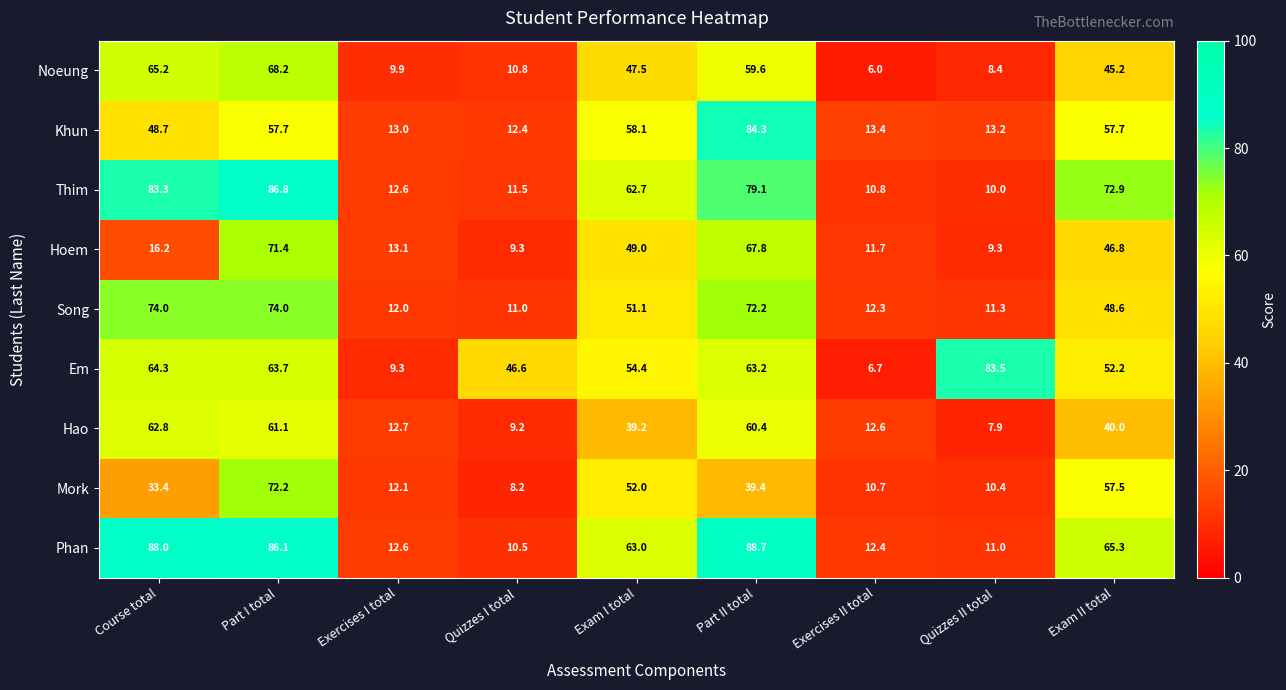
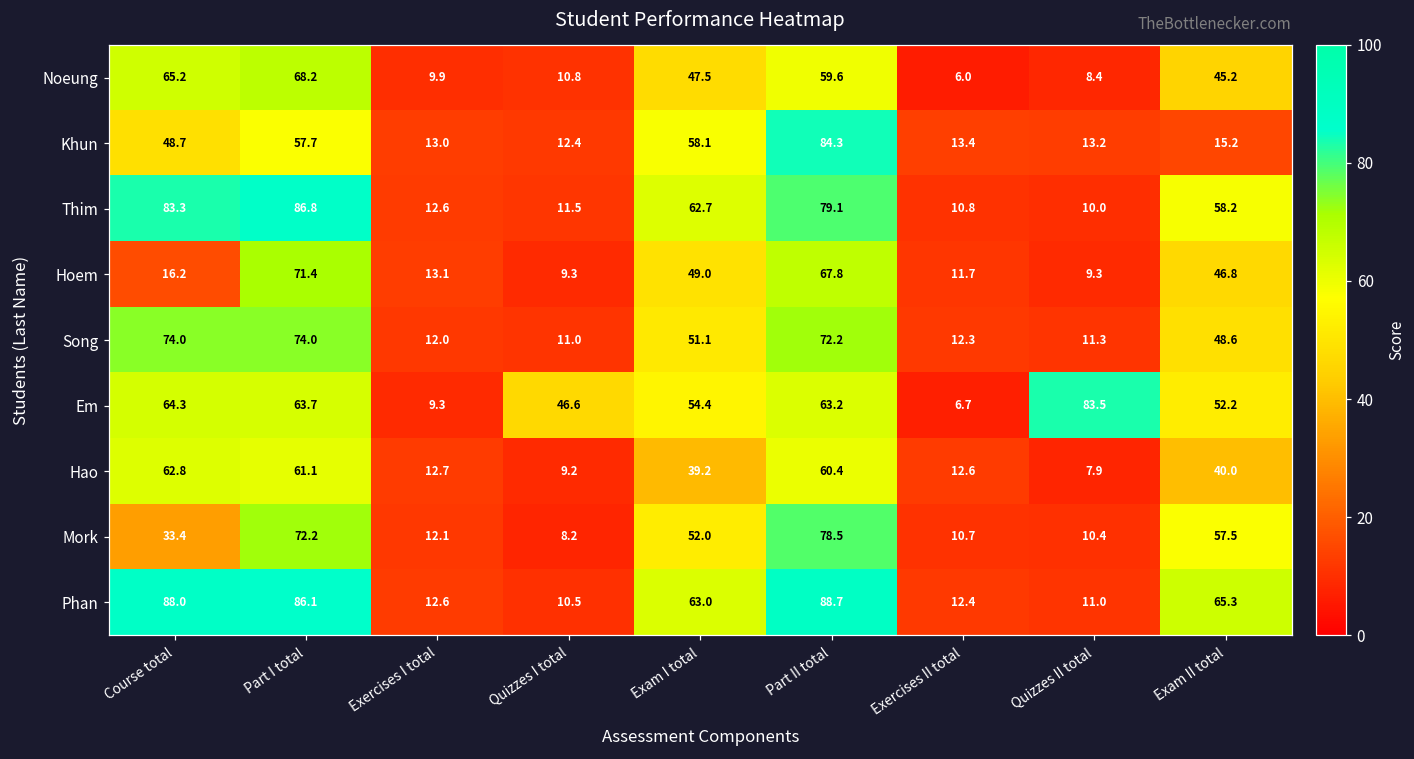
Khun, Exam II total: 57.7 -> 15.2
Thim, Exam II total: 72.9 -> 58.2
Mork, Part II total: 39.4 -> 78.5
